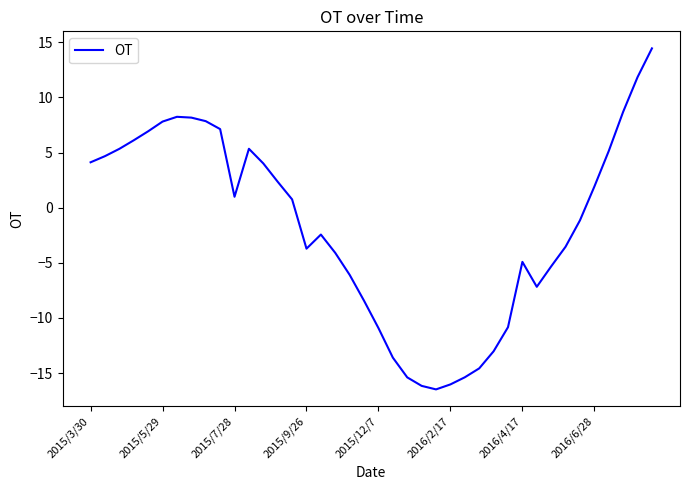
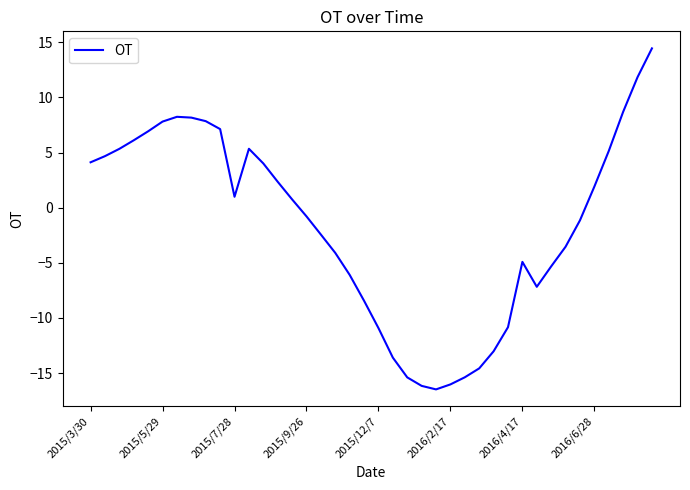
2015/9/26: -3.7 -> -0.8
